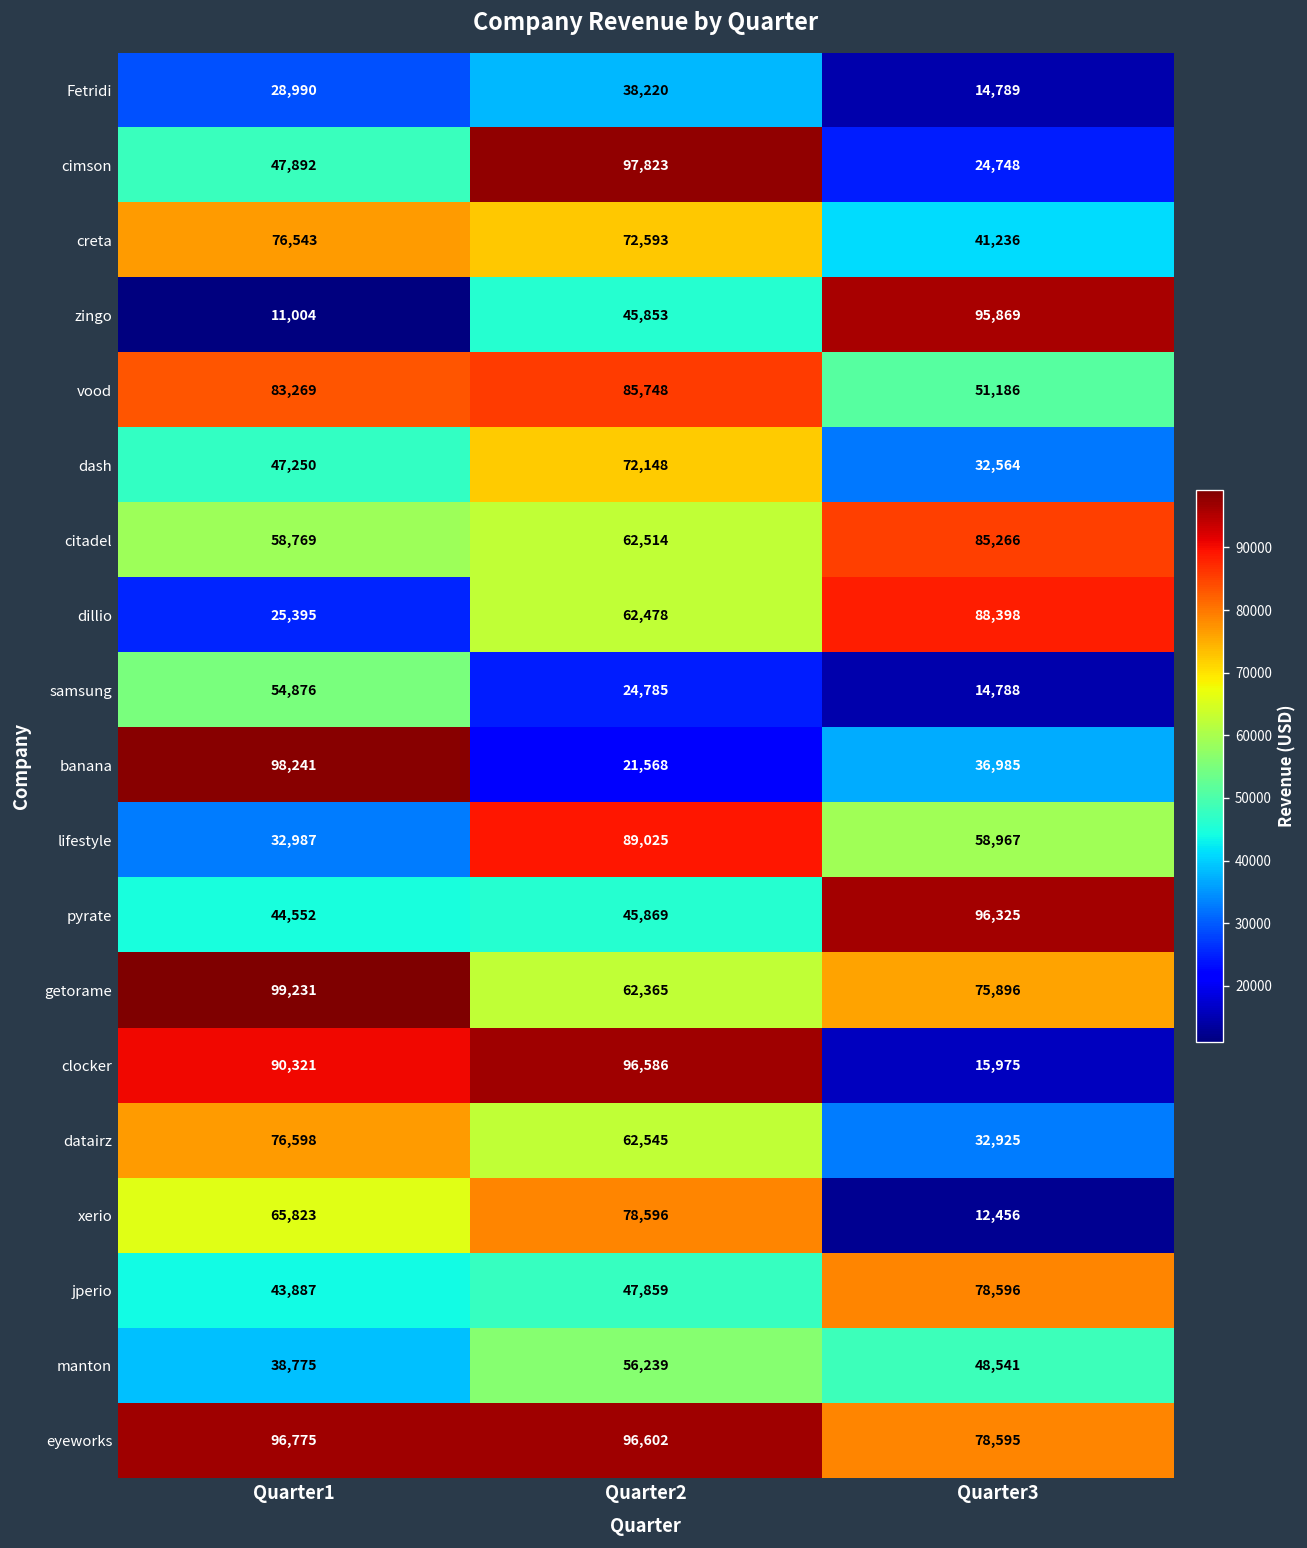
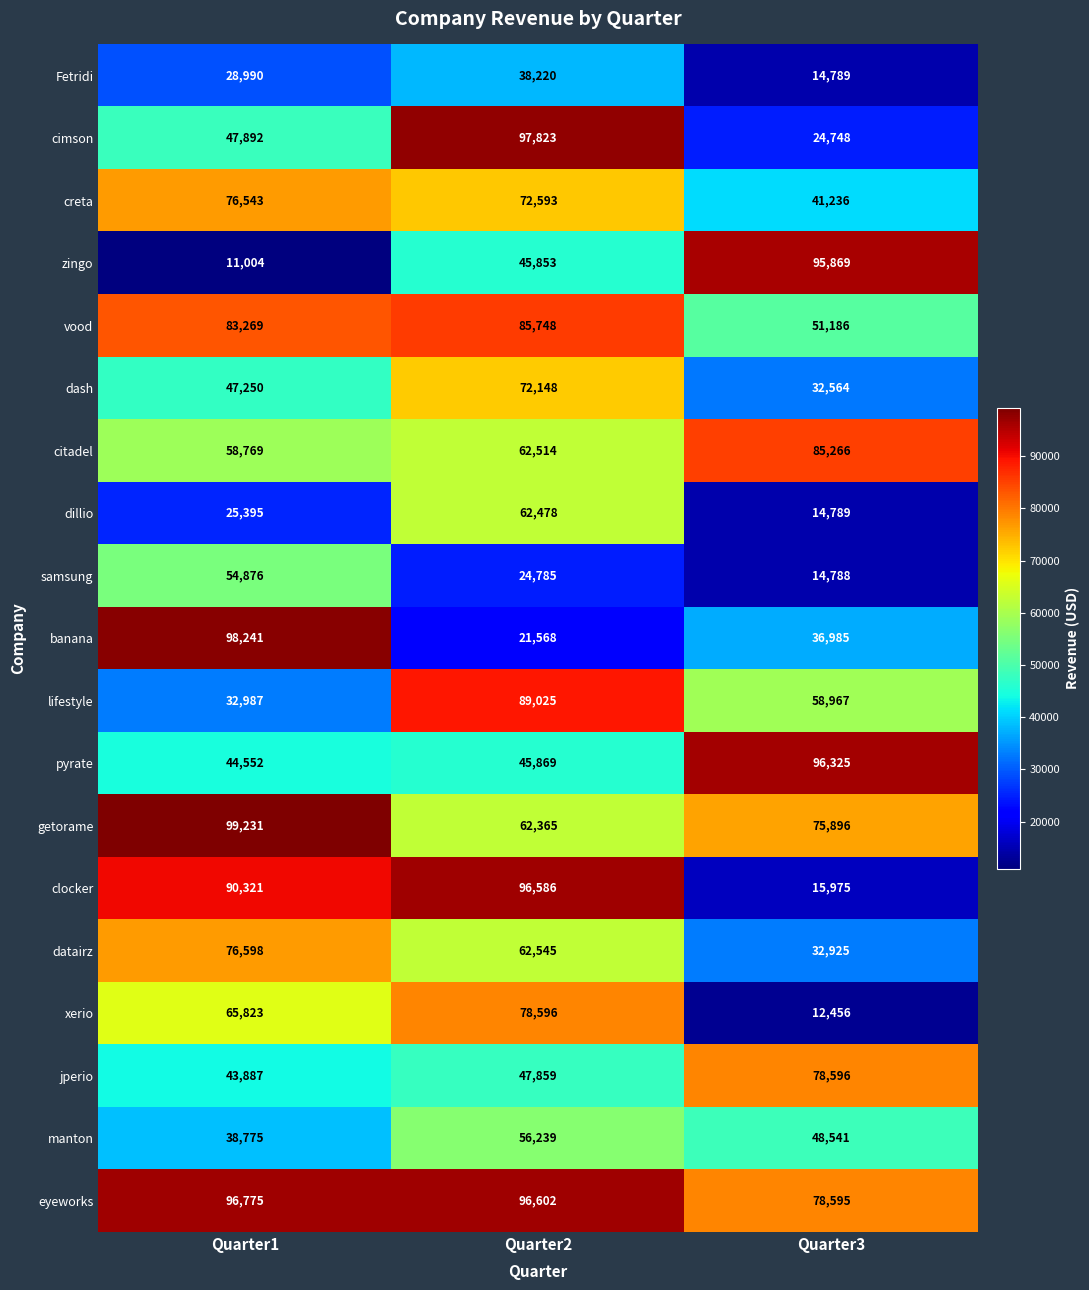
dillio, Quarter3: 88,398 -> 14,789
